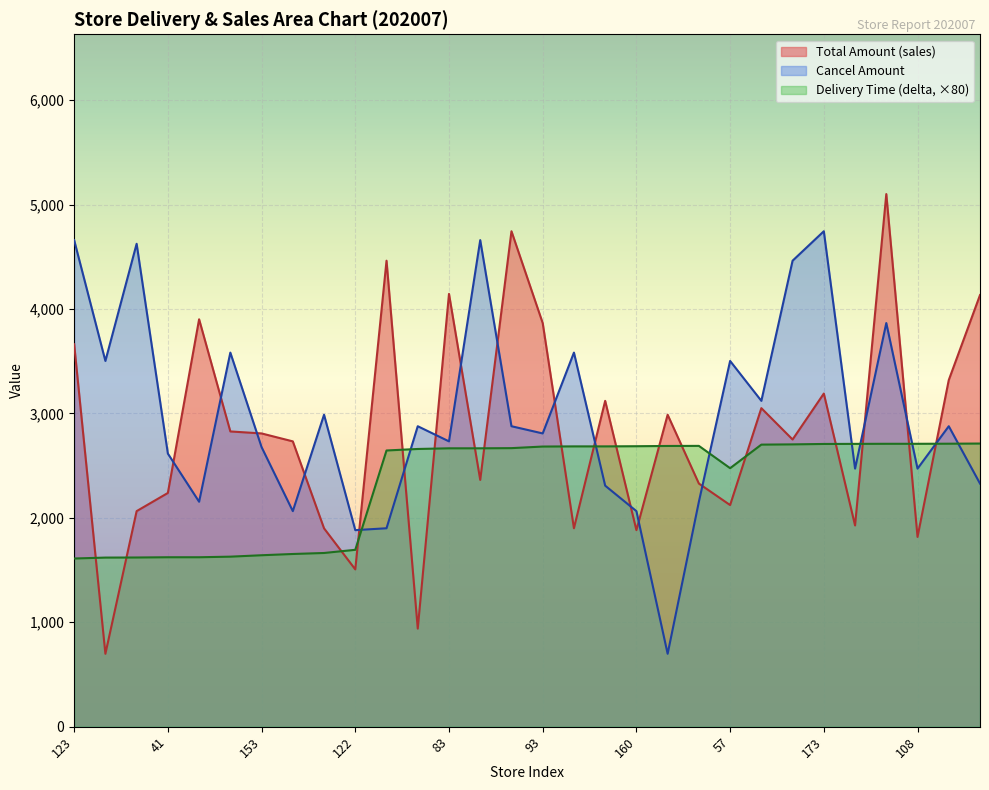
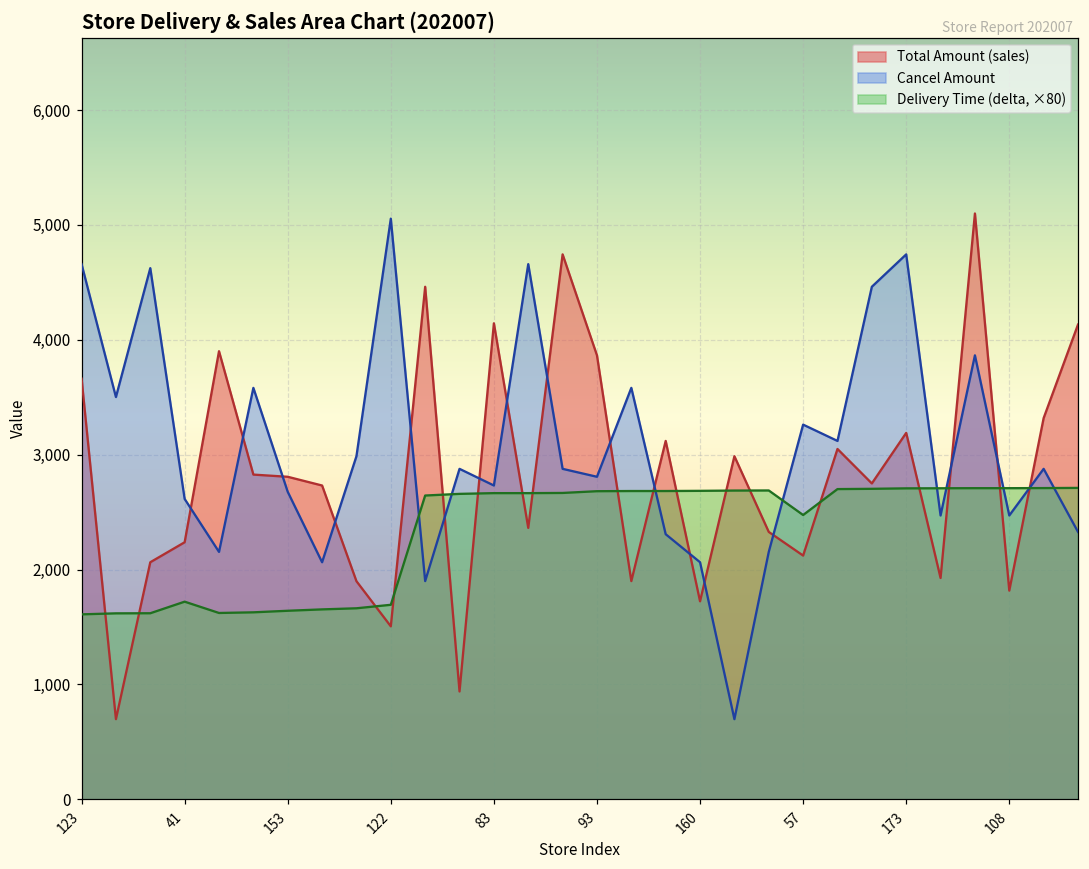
Delivery Time (delta, ×80), 41: 1,620 -> 1,720
Cancel Amount, 122: 1,880 -> 5,060
Total Amount (sales), 160: 1,880 -> 1,720
Cancel Amount, 57: 3,500 -> 3,260
